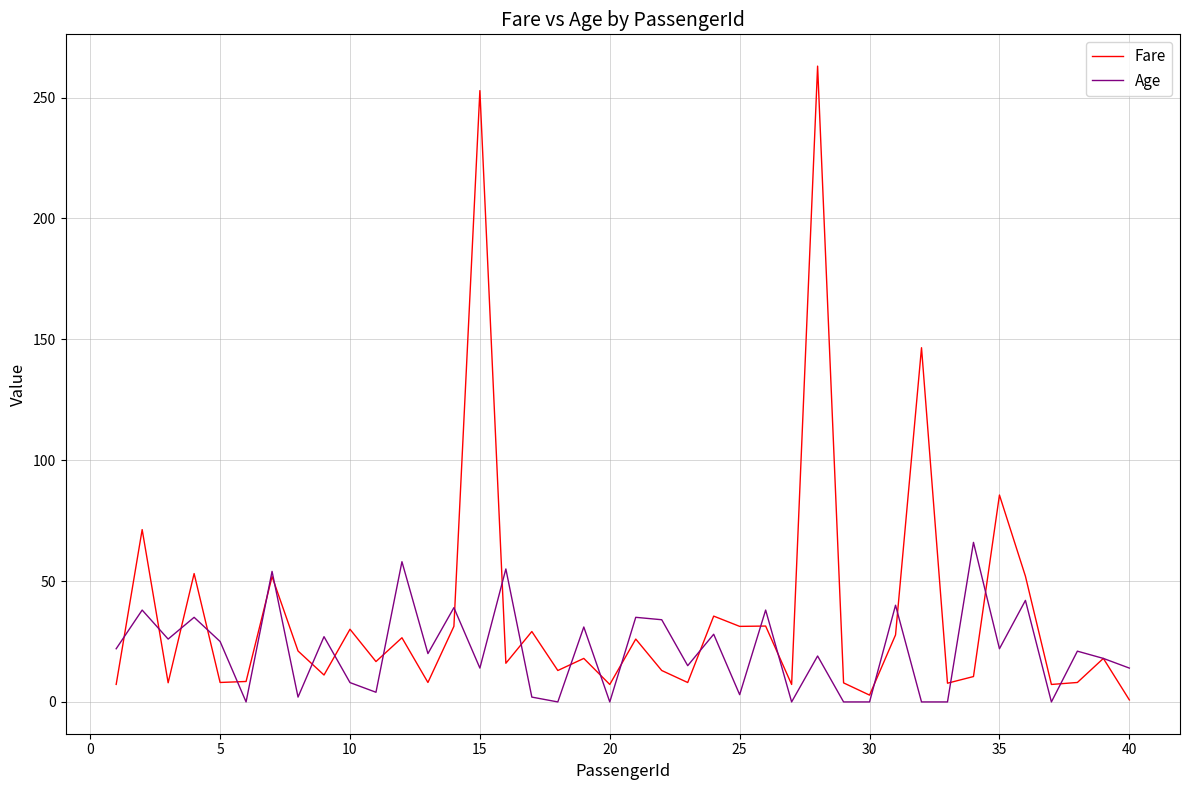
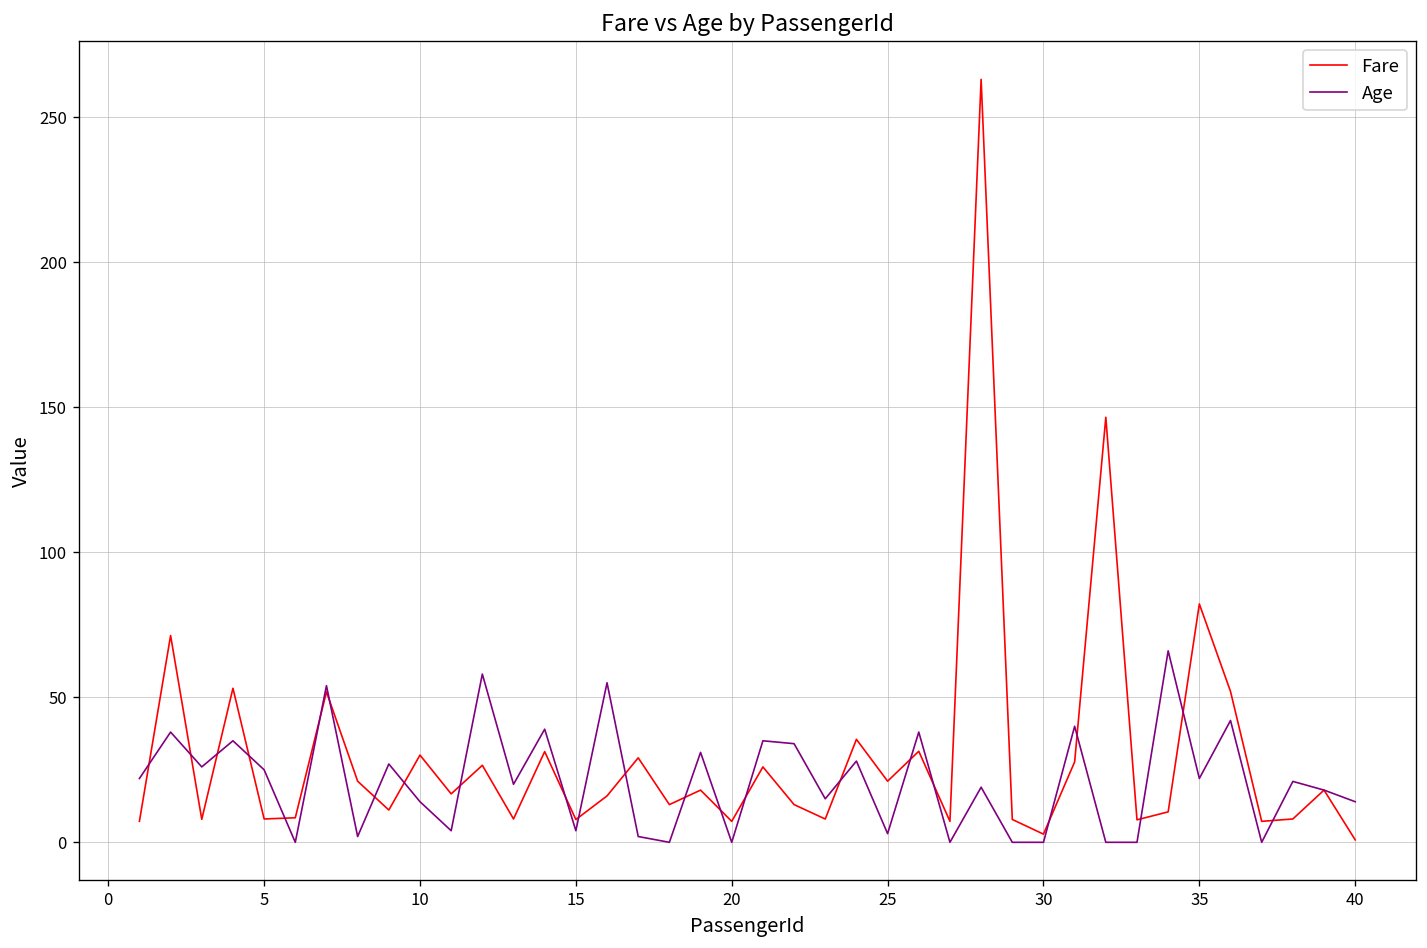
Age, 10: 8 -> 14
Fare, 15: 253 -> 8
Age, 15: 14 -> 4
Fare, 25: 31 -> 21
Fare, 35: 86 -> 82
